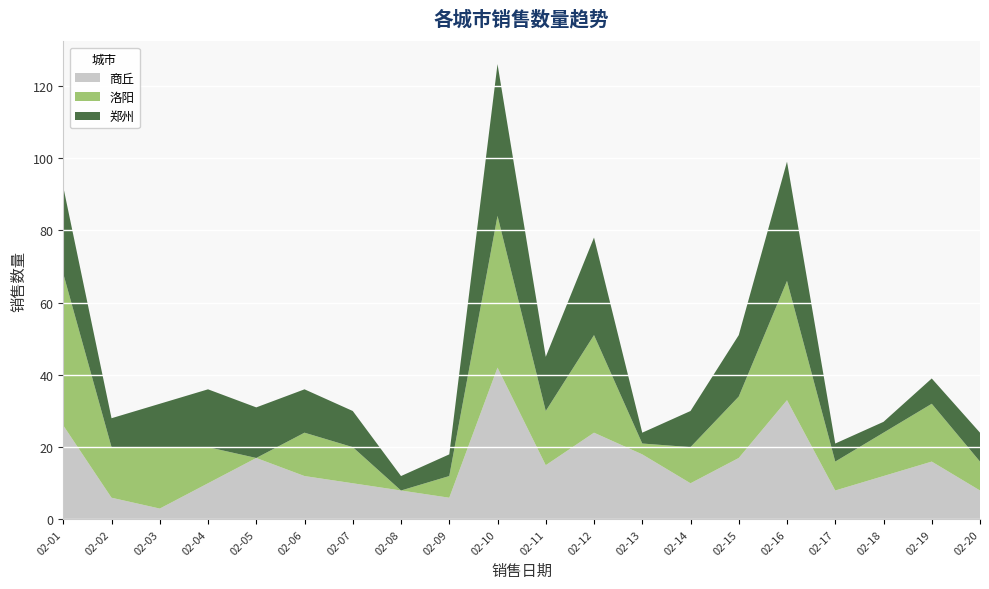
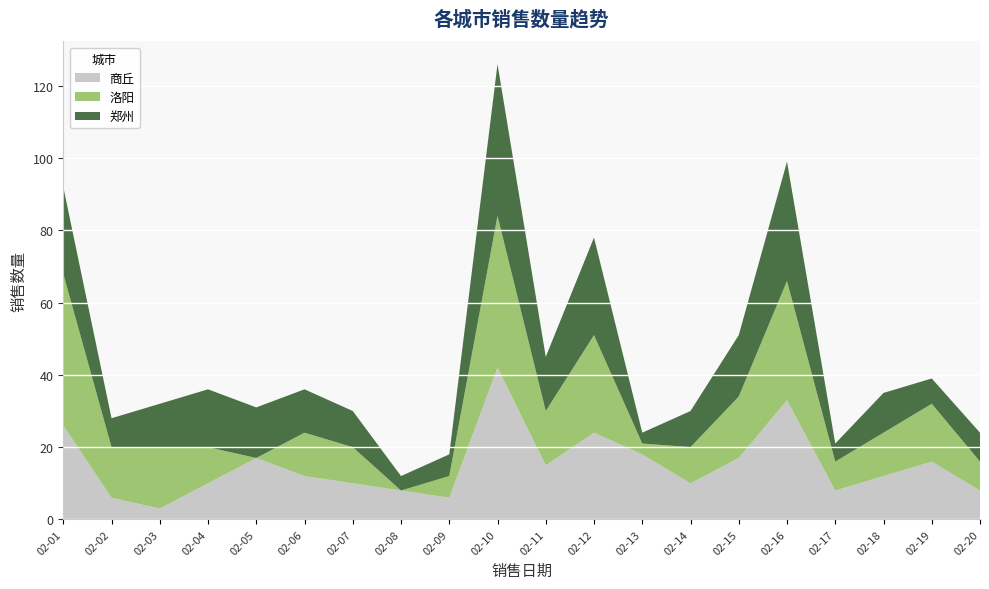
郑州, 02-18: 3 -> 11
